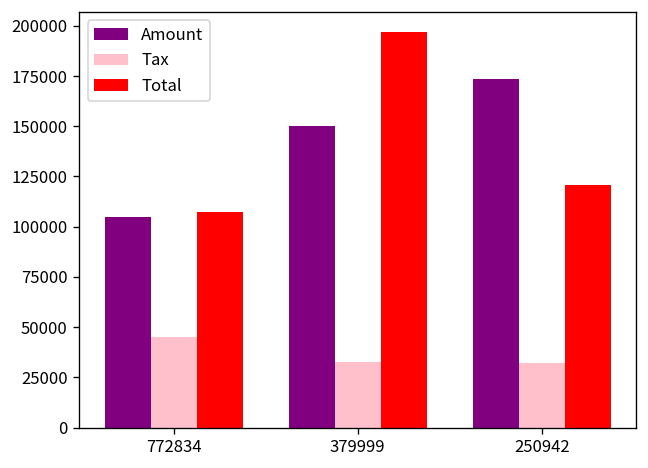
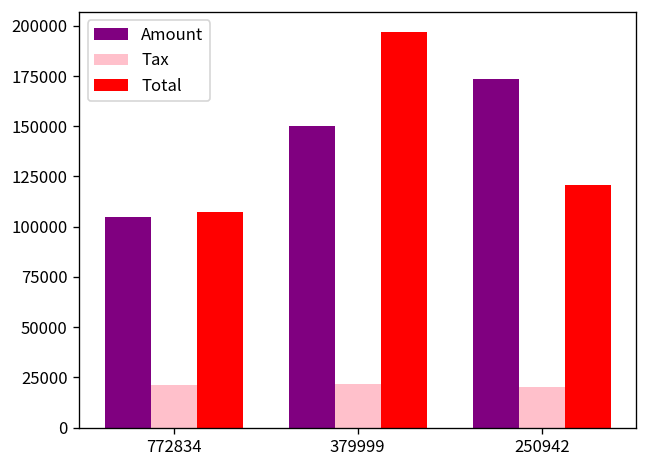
Tax, 772834: 45000 -> 21000
Tax, 379999: 33000 -> 22000
Tax, 250942: 32000 -> 20000
